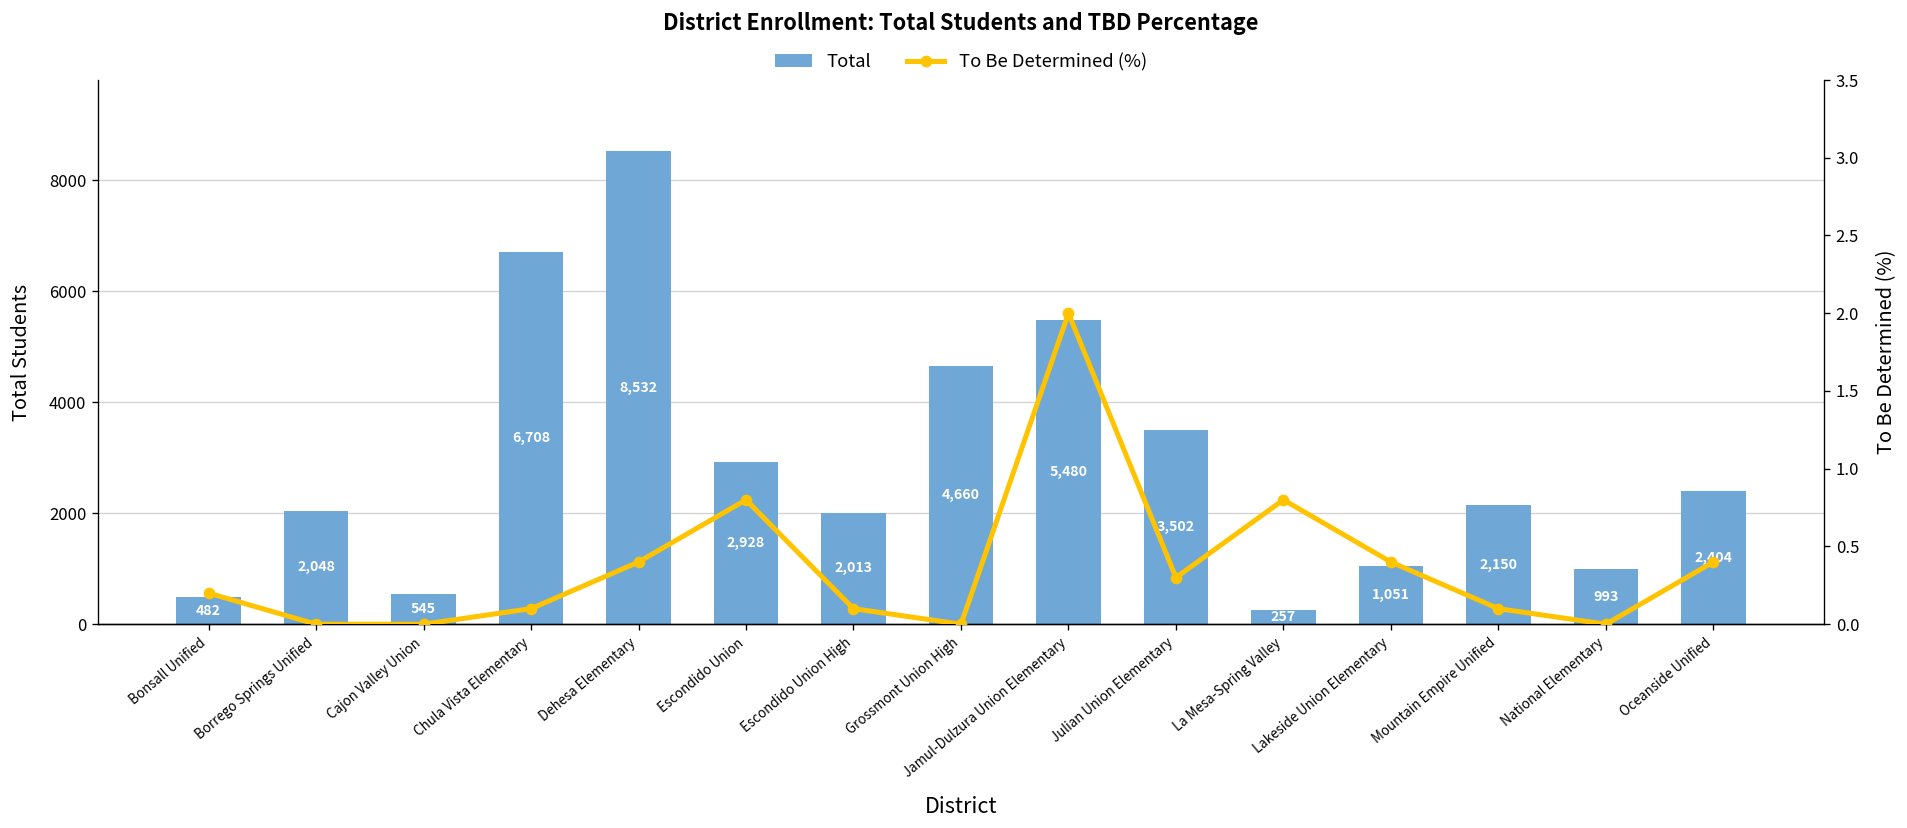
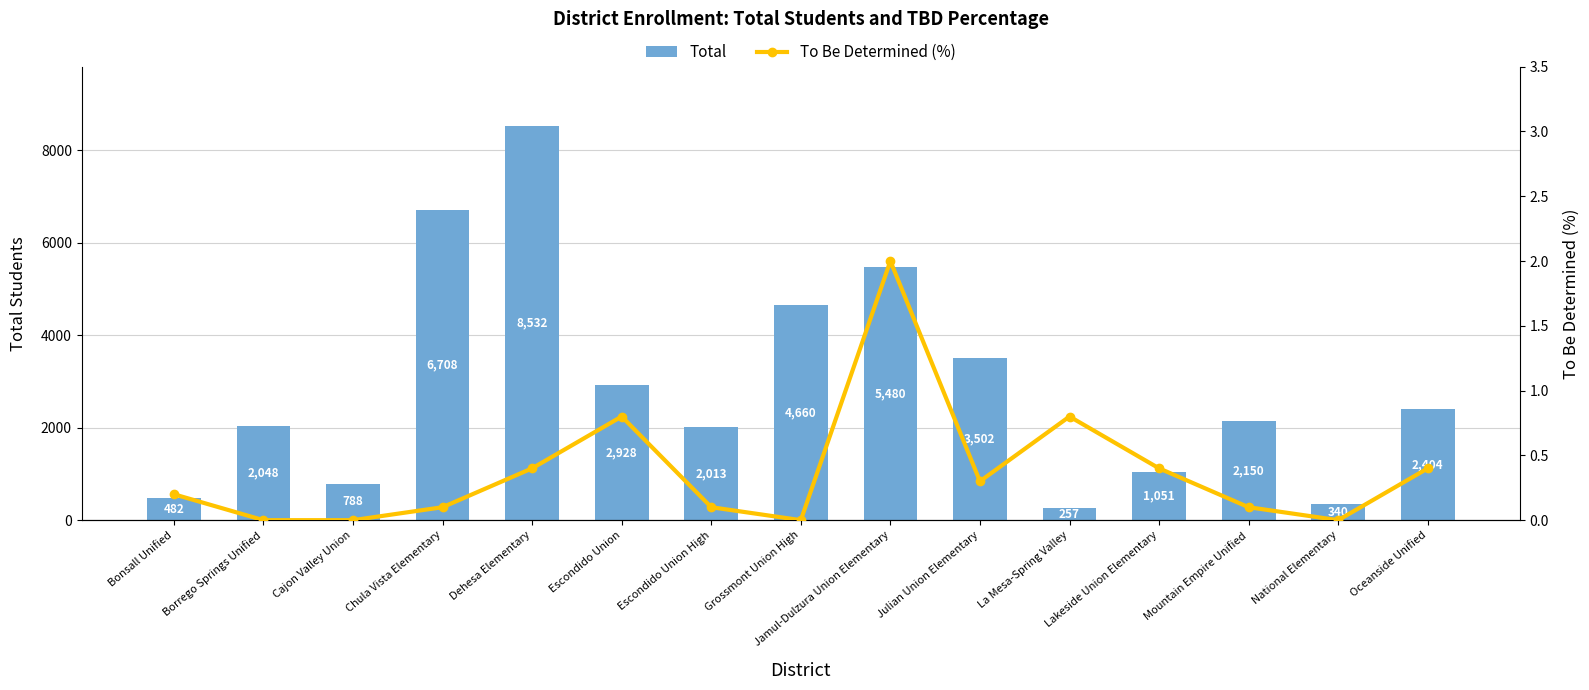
Total, Cajon Valley Union: 545 -> 788
Total, National Elementary: 993 -> 340
